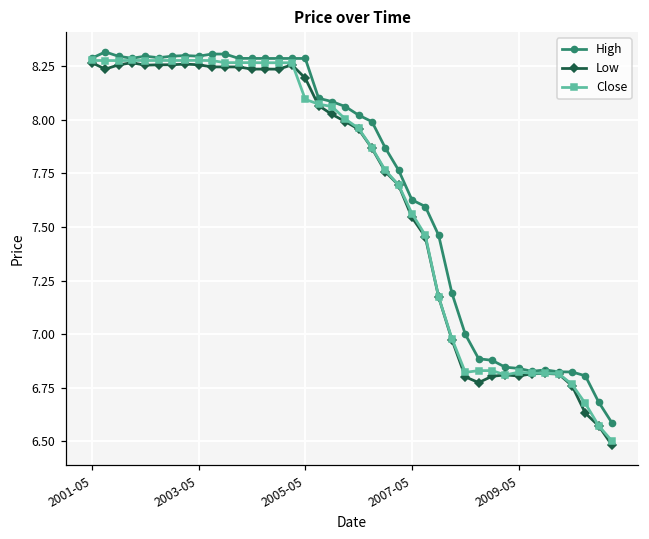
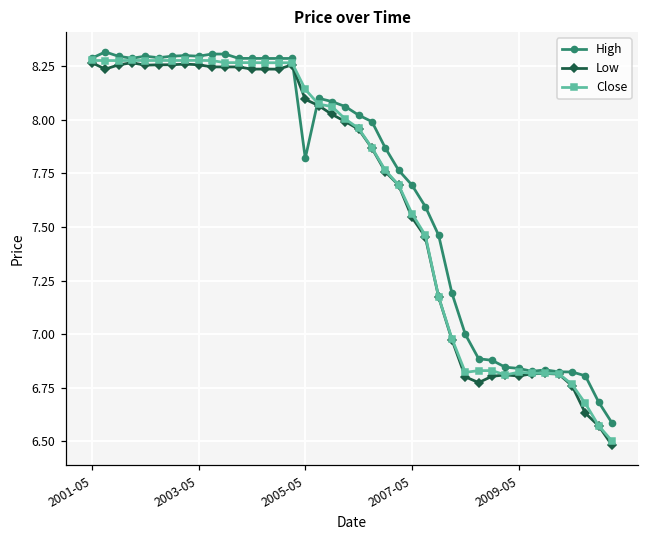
High, 2005-05: 8.29 -> 7.82
Low, 2005-05: 8.19 -> 8.10
Close, 2005-05: 8.10 -> 8.14
High, 2007-05: 7.63 -> 7.70
